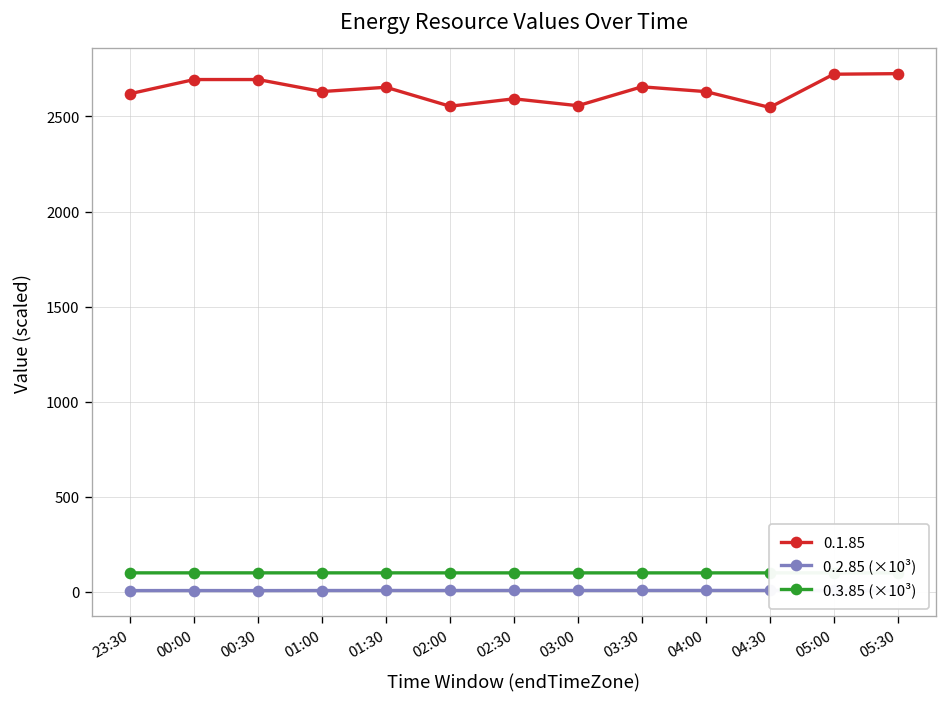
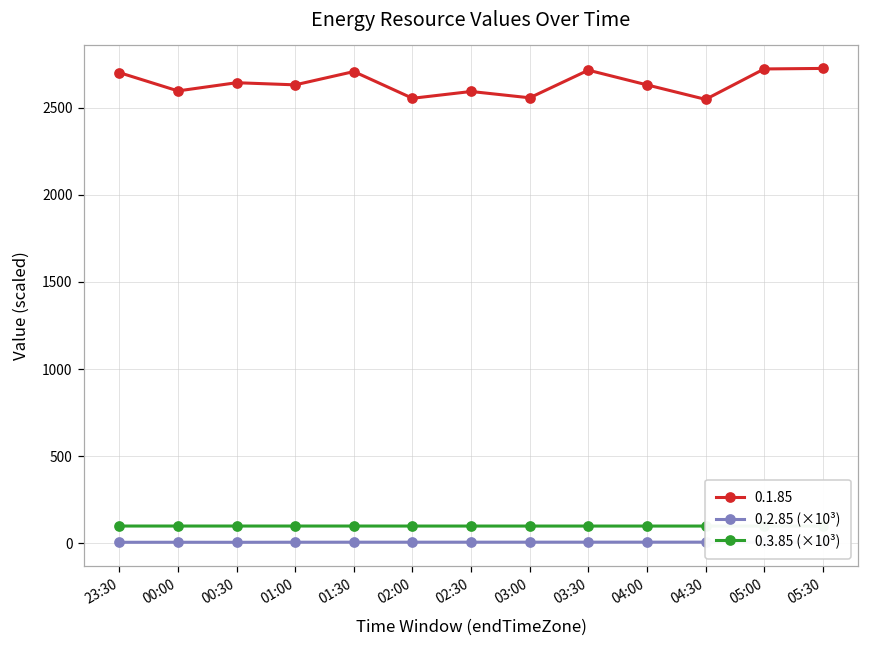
0.1.85, 23:30: 2620 -> 2700
0.1.85, 00:00: 2690 -> 2600
0.1.85, 00:30: 2690 -> 2640
0.1.85, 01:30: 2650 -> 2710
0.1.85, 03:30: 2660 -> 2720
